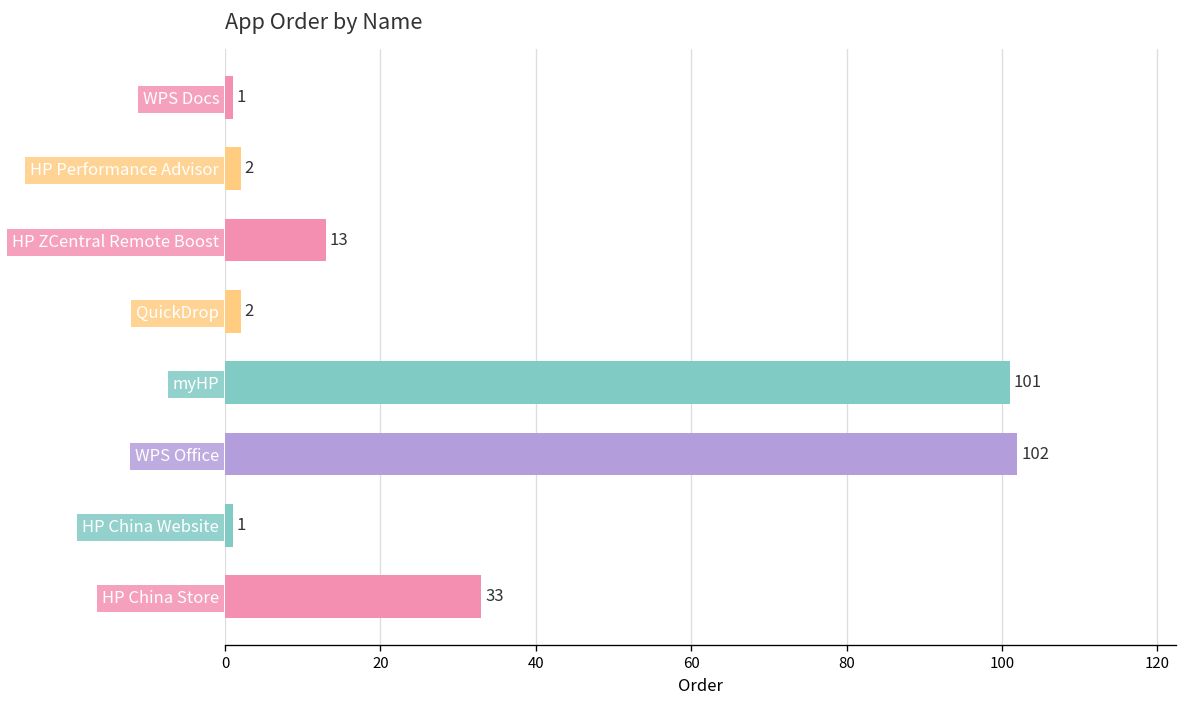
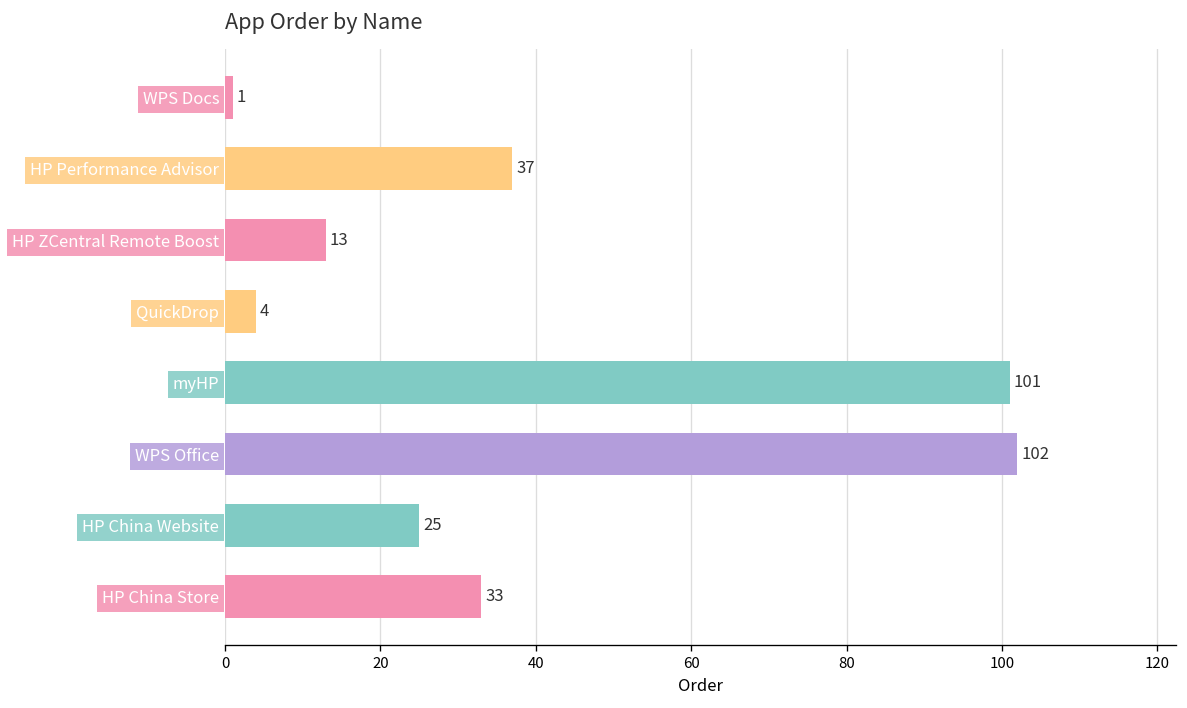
HP Performance Advisor: 2 -> 37
QuickDrop: 2 -> 4
HP China Website: 1 -> 25
